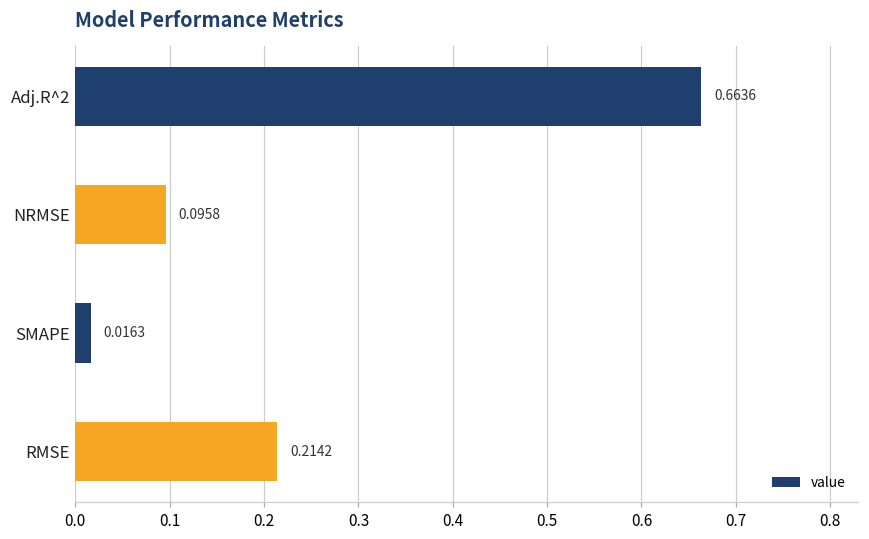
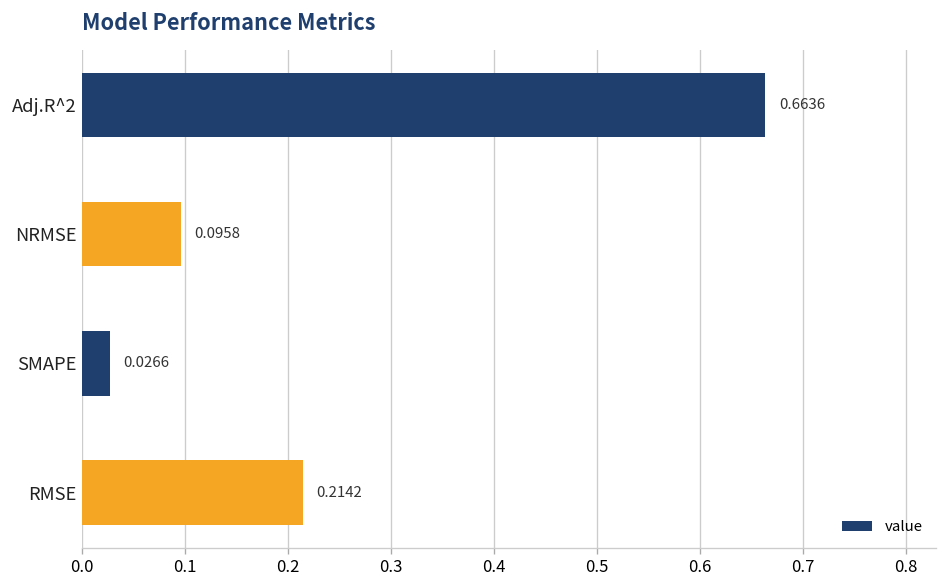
SMAPE: 0.0163 -> 0.0266
